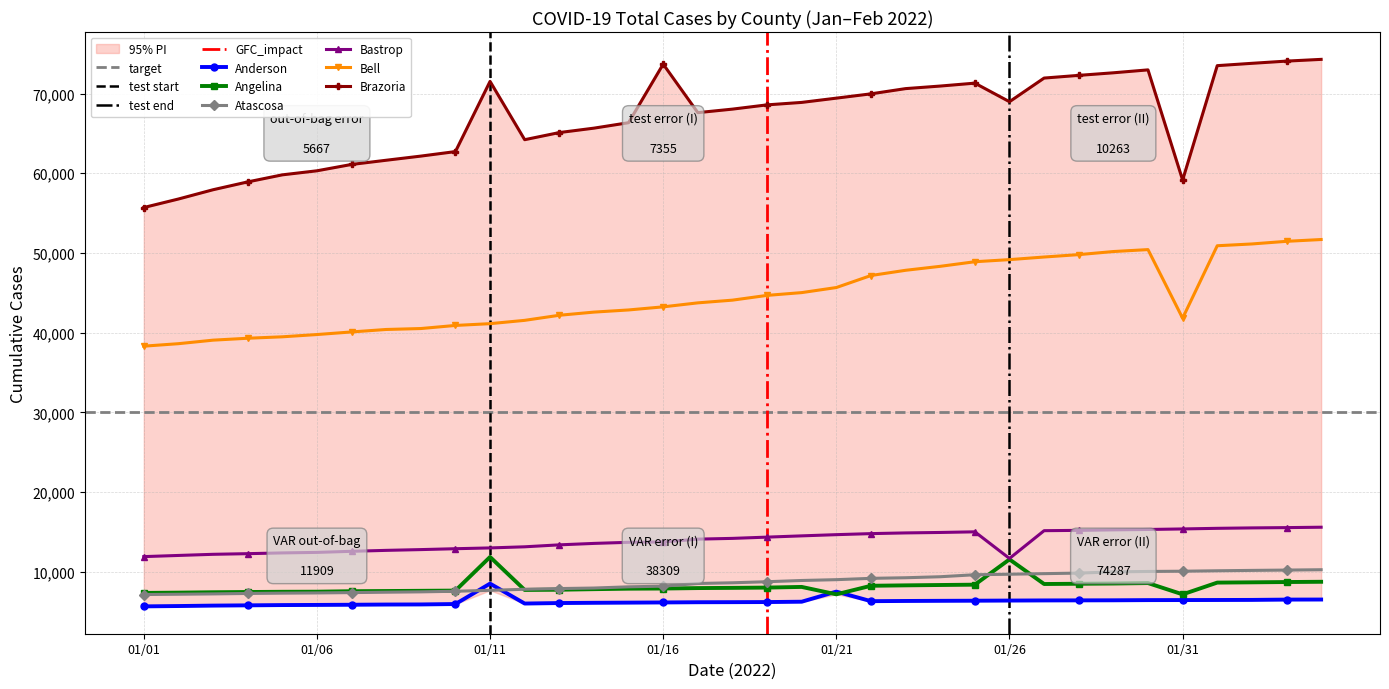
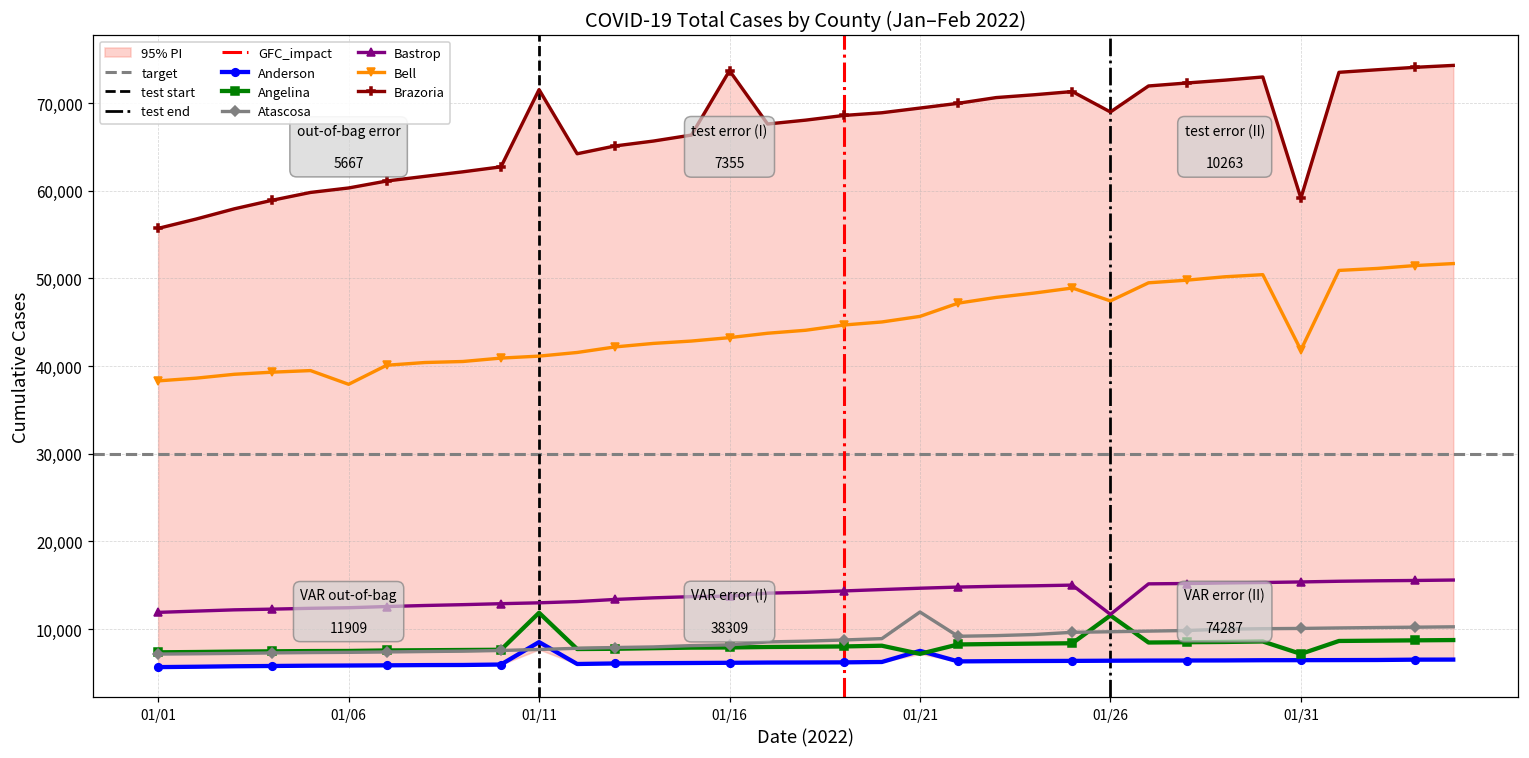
Bell, 01/06: 40,000 -> 38,000
Atascosa, 01/21: 9,000 -> 12,000
Bell, 01/26: 49,000 -> 47,000
